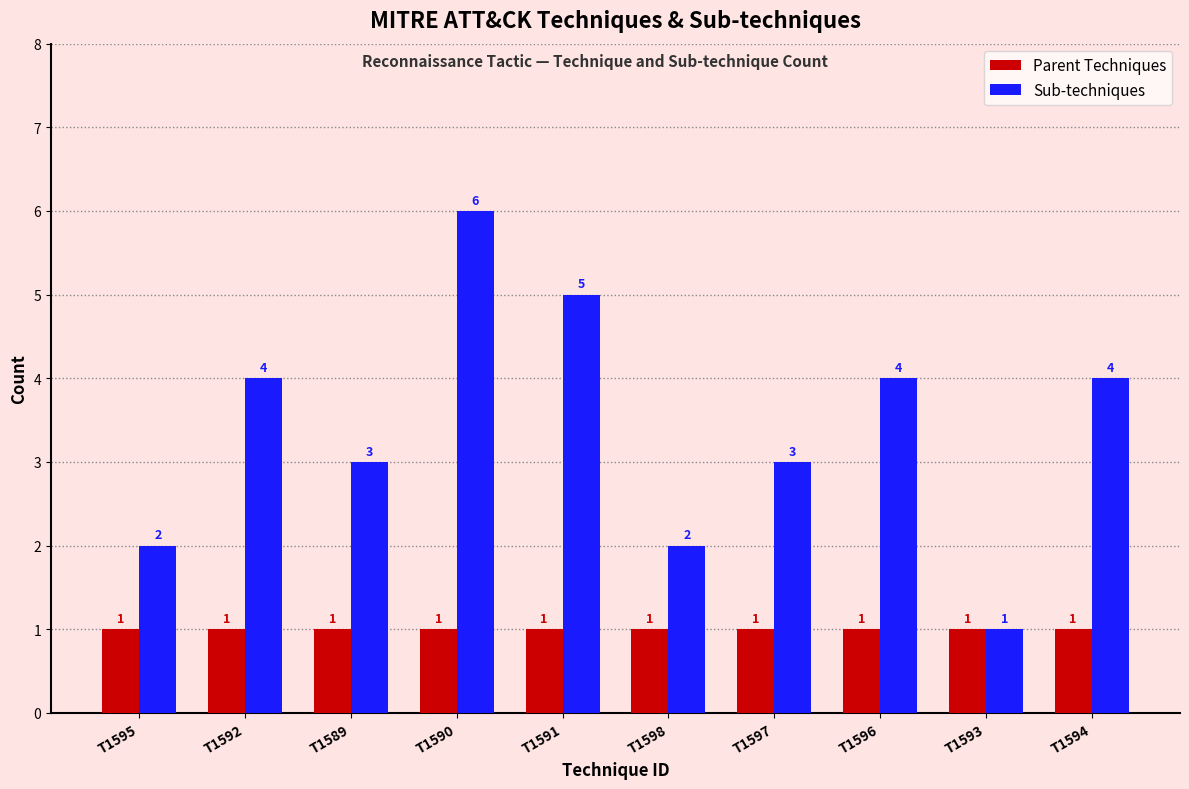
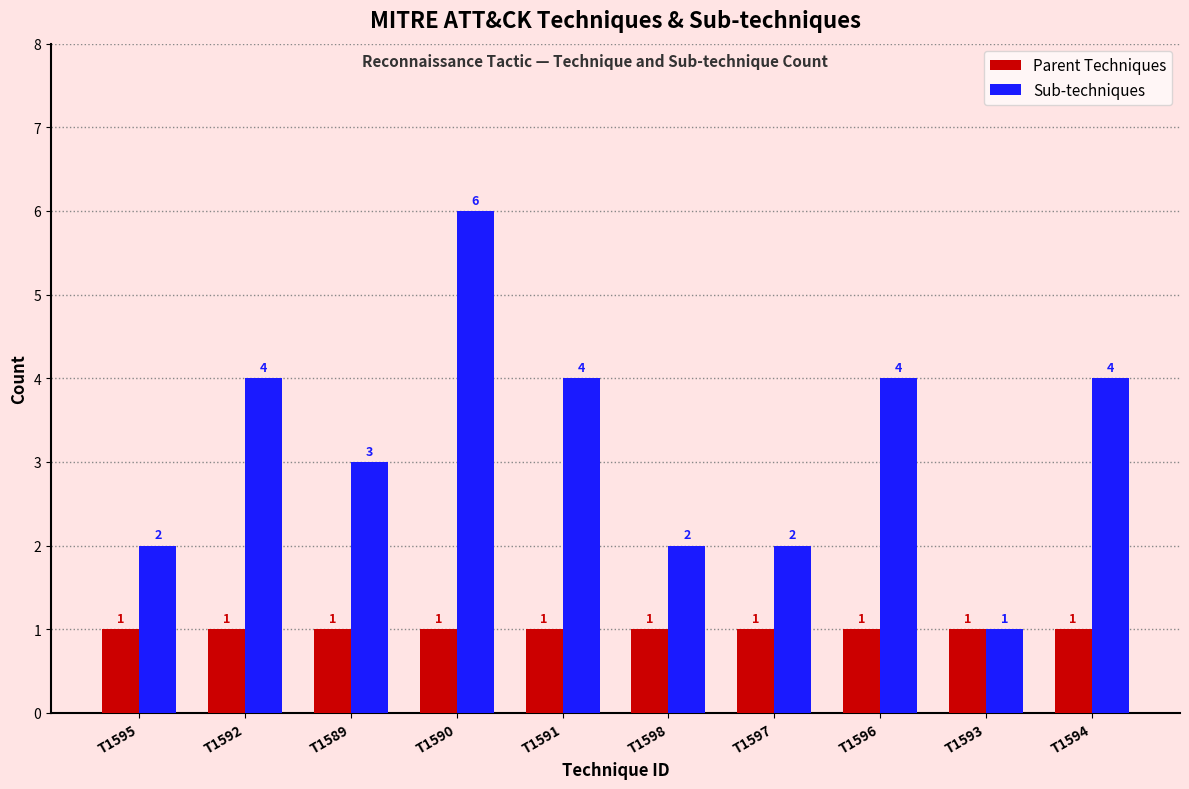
Sub-techniques, T1591: 5 -> 4
Sub-techniques, T1597: 3 -> 2
